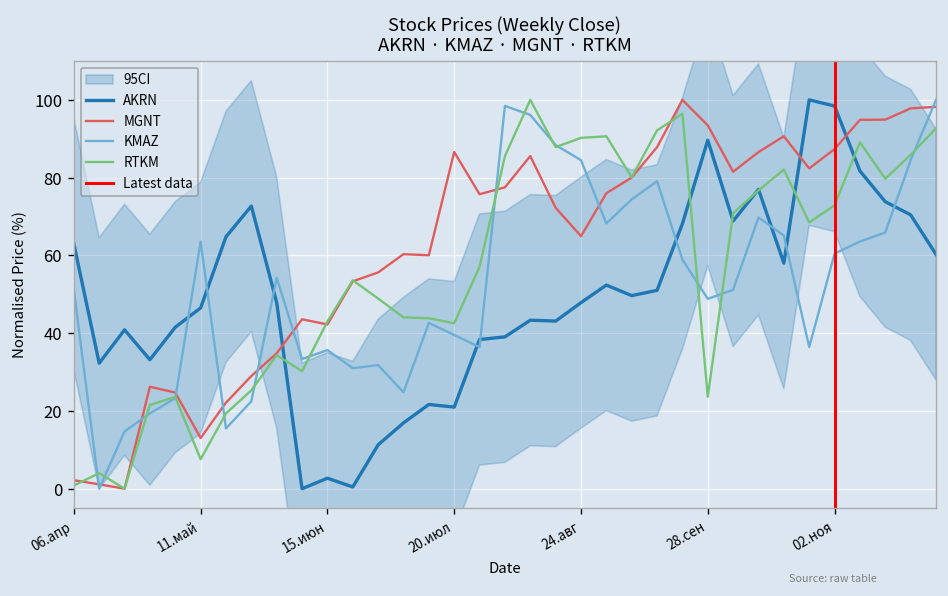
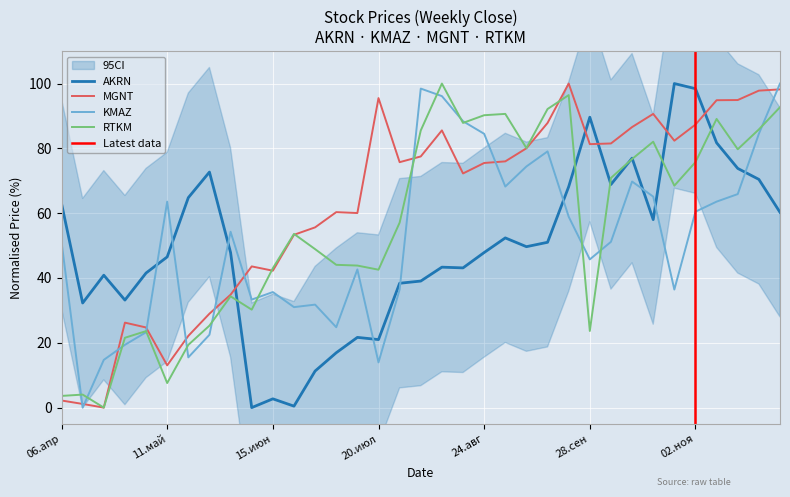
RTKM, 06.апр: 1 -> 4
MGNT, 20.июл: 87 -> 96
KMAZ, 20.июл: 40 -> 14
MGNT, 24.авг: 65 -> 75
MGNT, 28.сен: 93 -> 81
KMAZ, 28.сен: 49 -> 46
RTKM, 02.ноя: 73 -> 76
